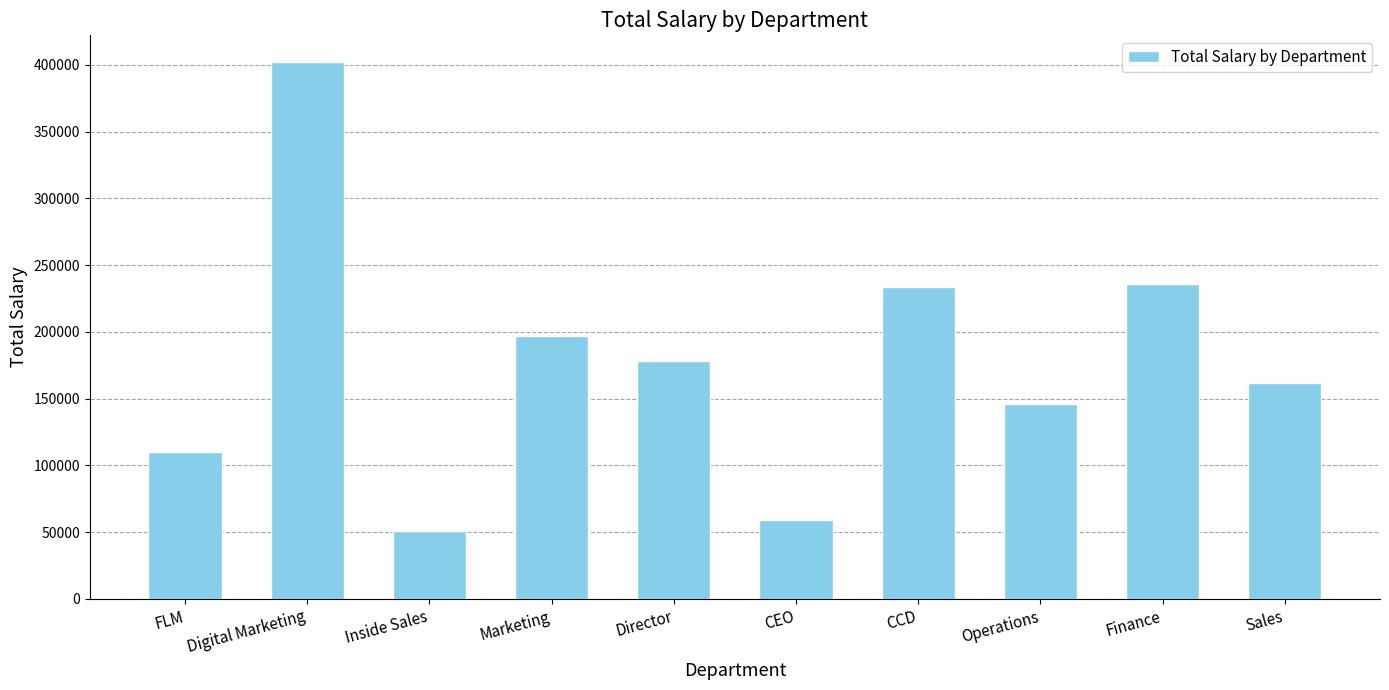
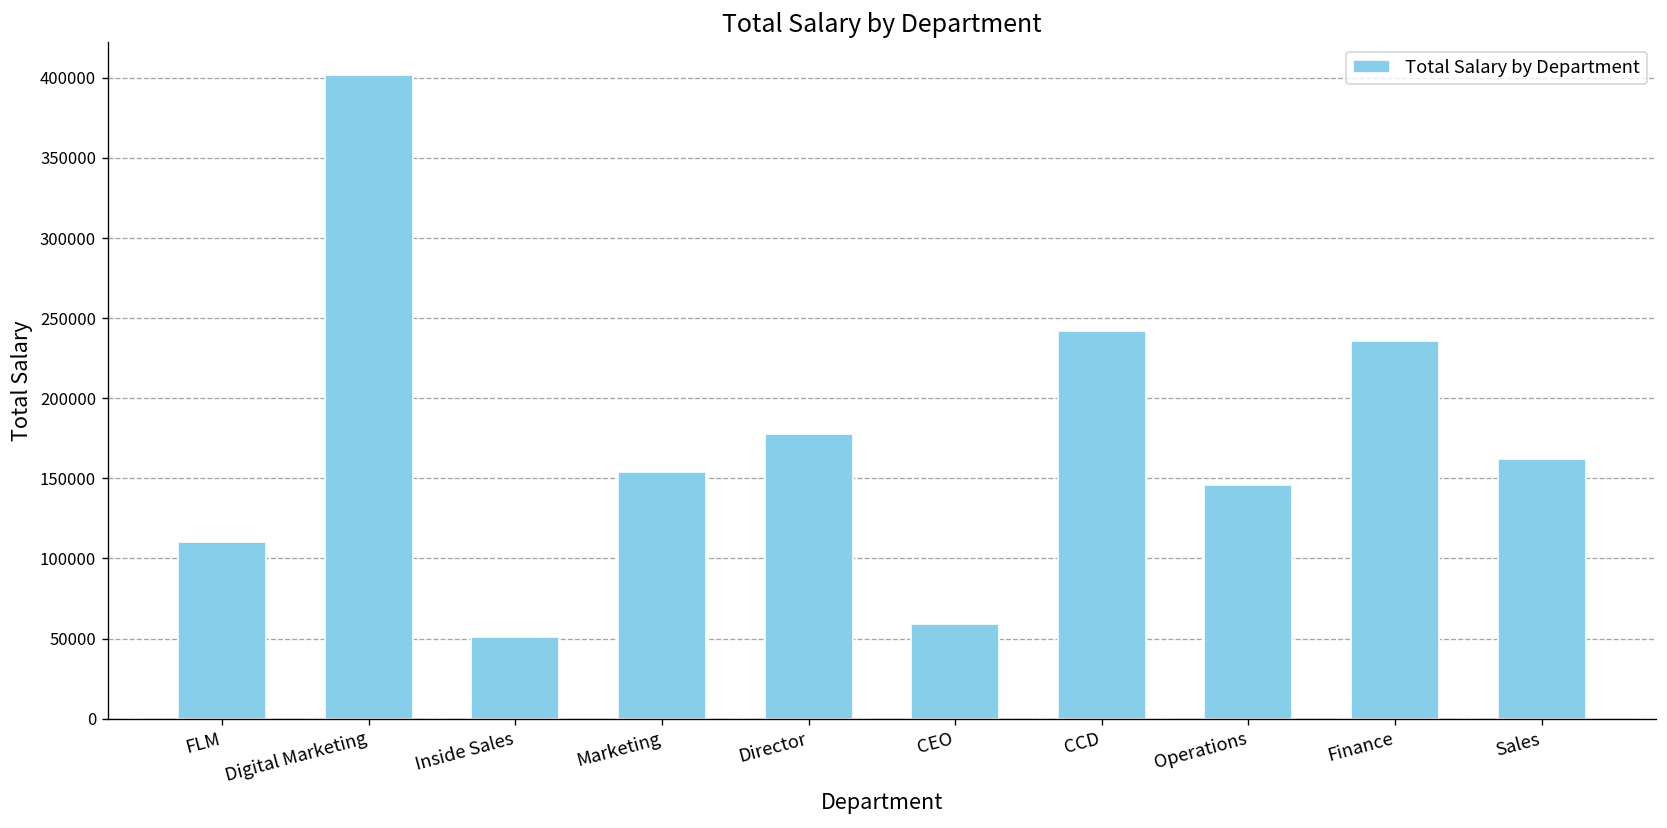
Marketing: 197000 -> 154000
CCD: 234000 -> 242000
